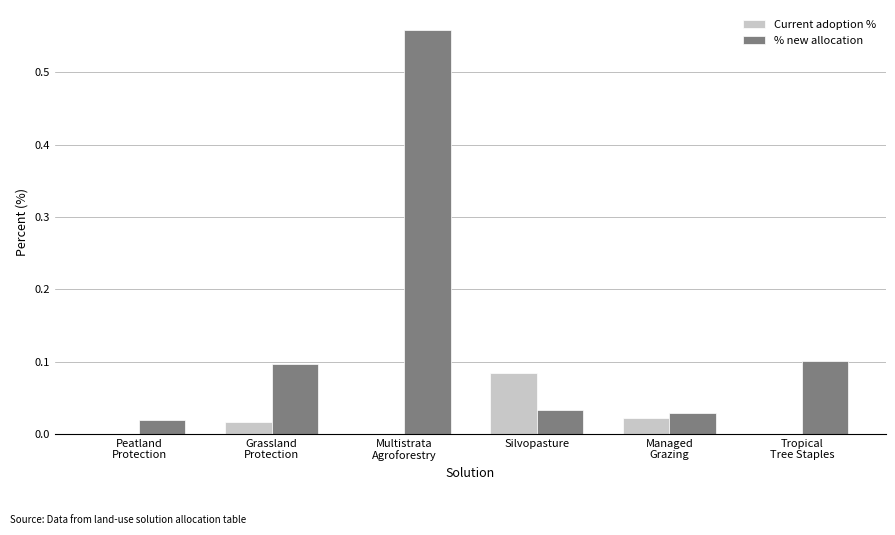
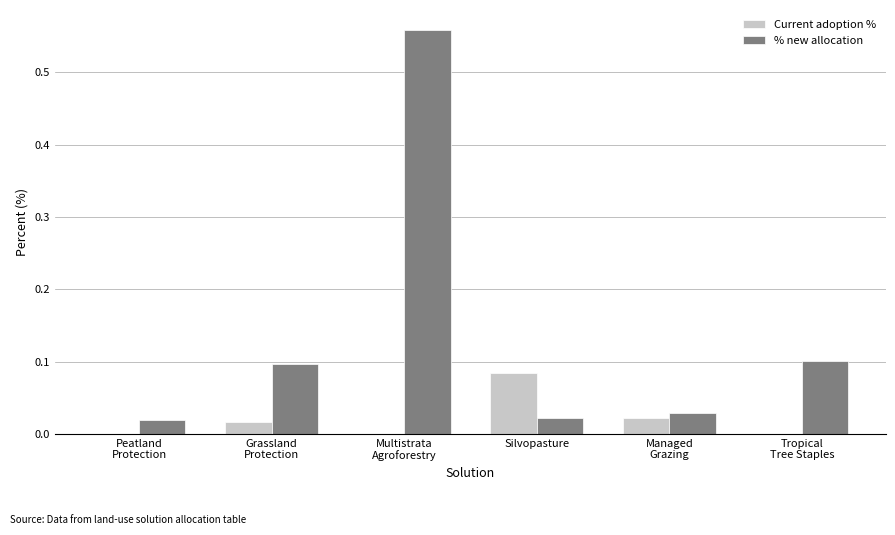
% new allocation, Silvopasture: 0.03 -> 0.02
